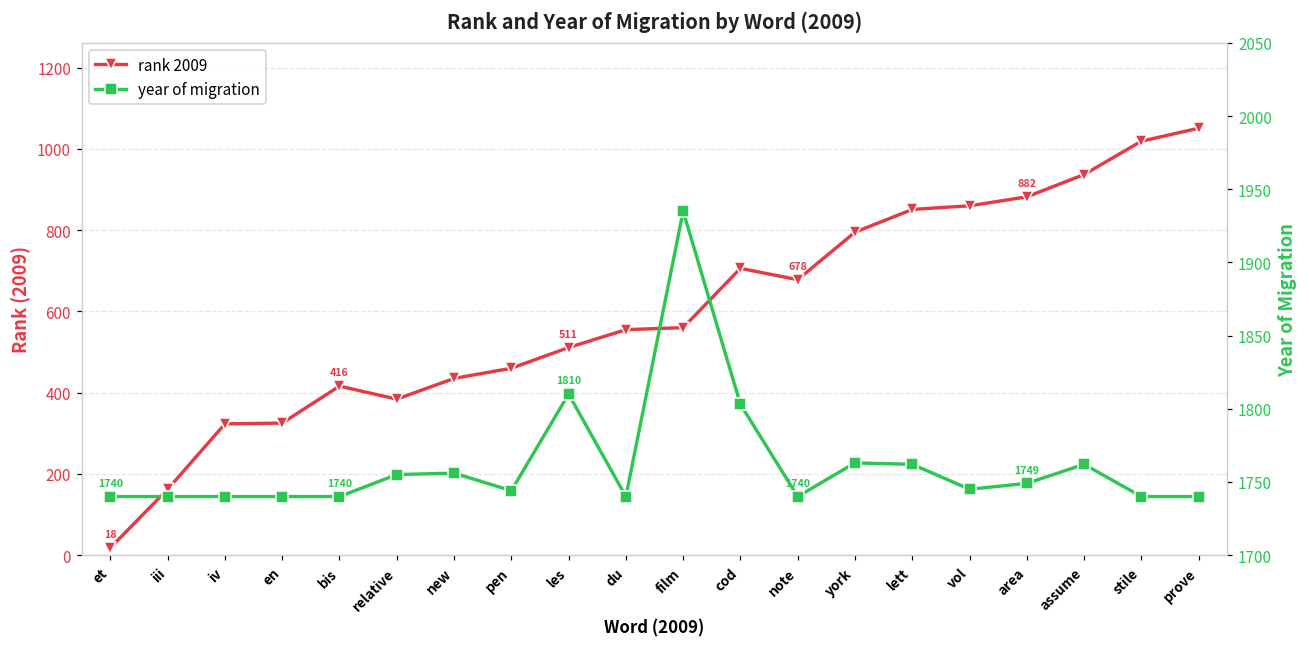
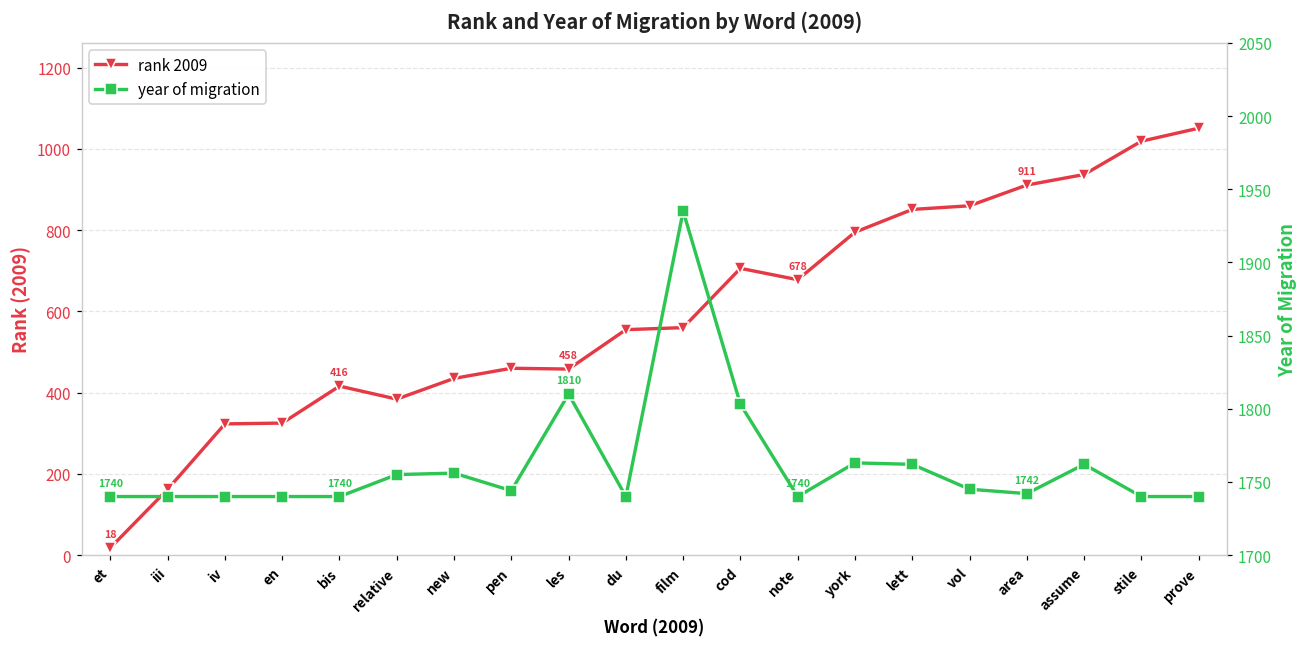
rank 2009, les: 511 -> 458
rank 2009, area: 882 -> 911
year of migration, area: 1749 -> 1742
